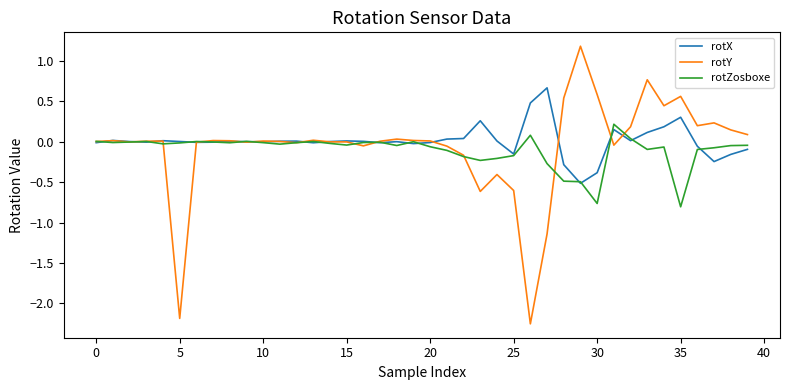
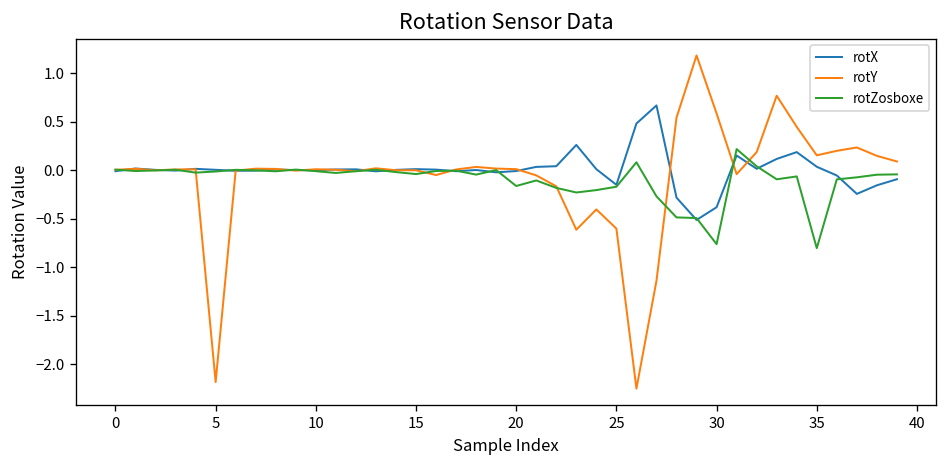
rotZosboxe, 20: -0.1 -> -0.2
rotX, 35: 0.3 -> 0.0
rotY, 35: 0.6 -> 0.2
